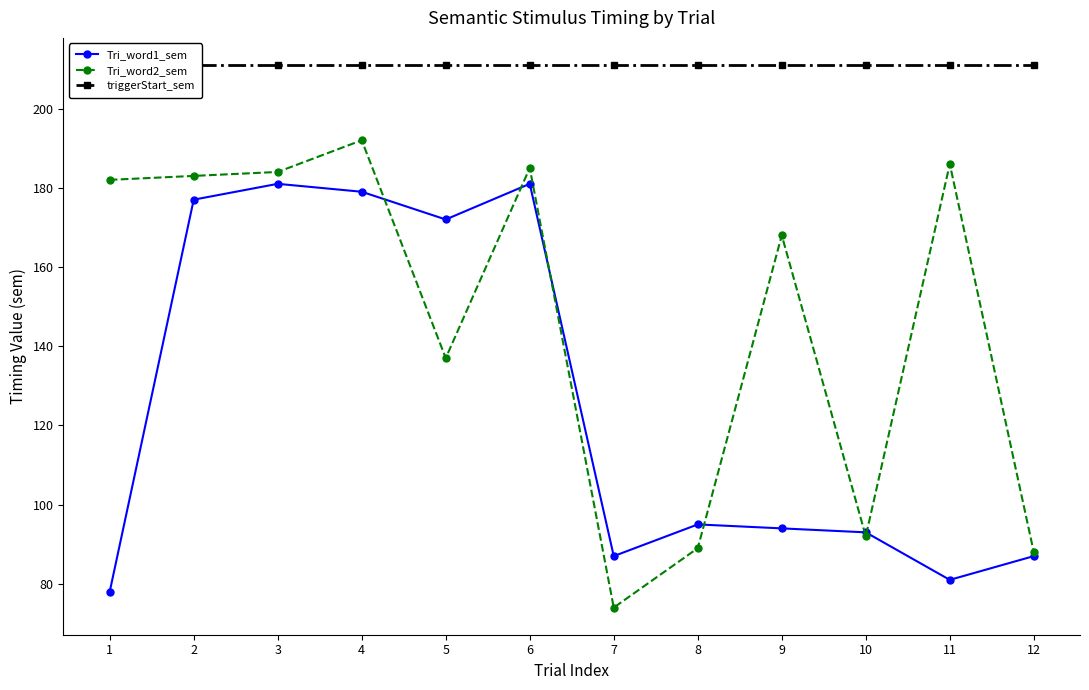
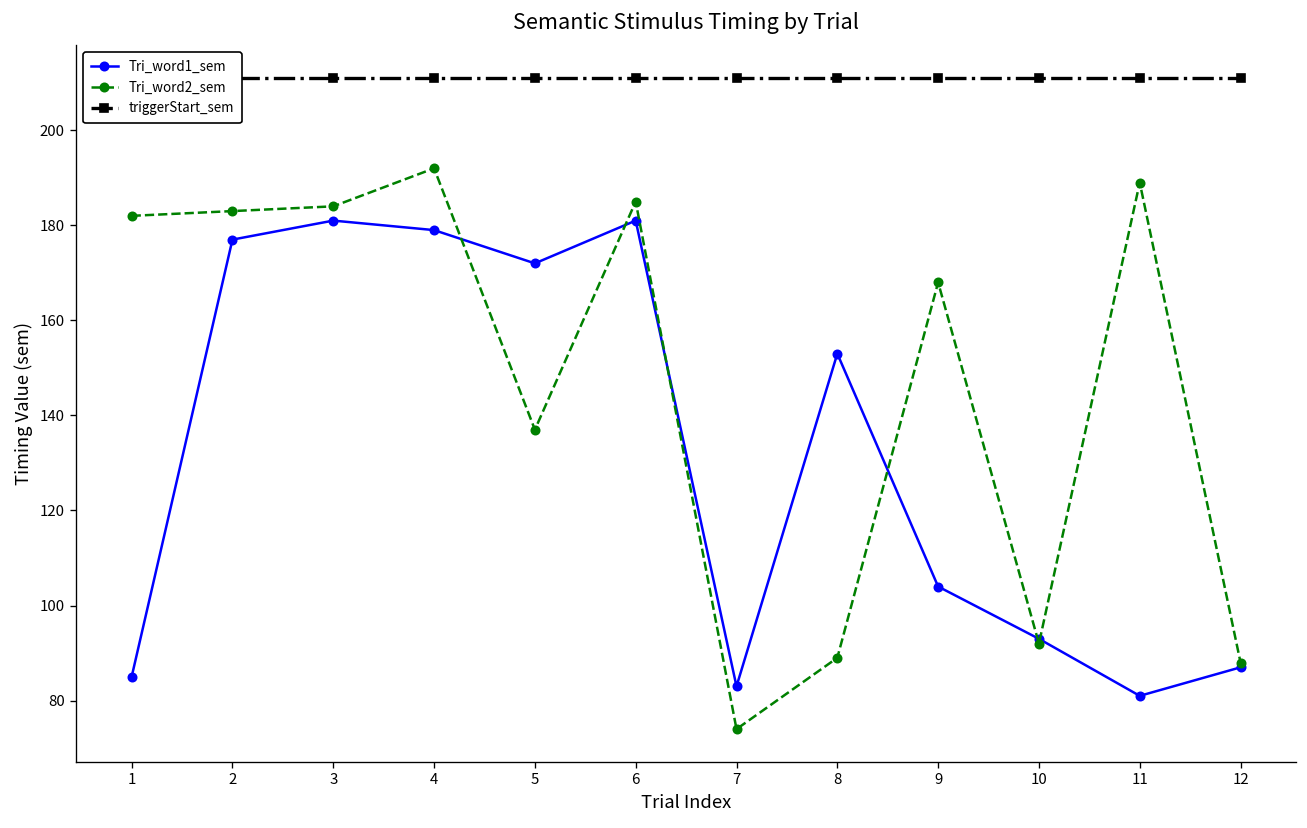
Tri_word1_sem, 1: 78 -> 85
Tri_word1_sem, 7: 87 -> 83
Tri_word1_sem, 8: 95 -> 153
Tri_word1_sem, 9: 94 -> 104
Tri_word2_sem, 11: 186 -> 189
